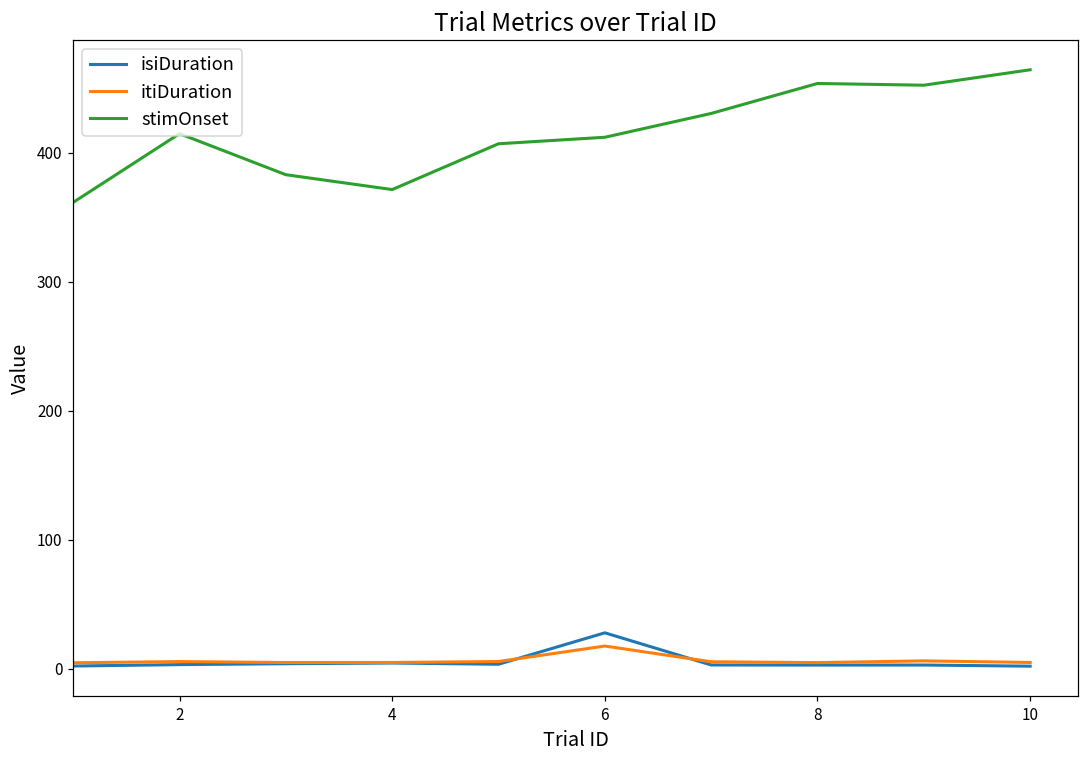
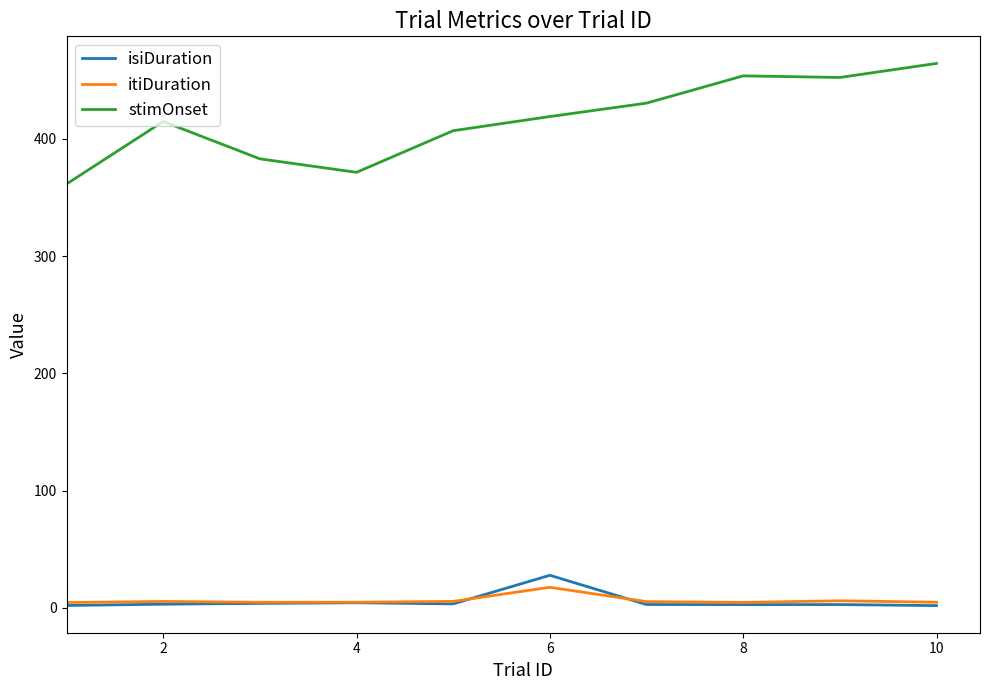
stimOnset, 6: 412 -> 419
